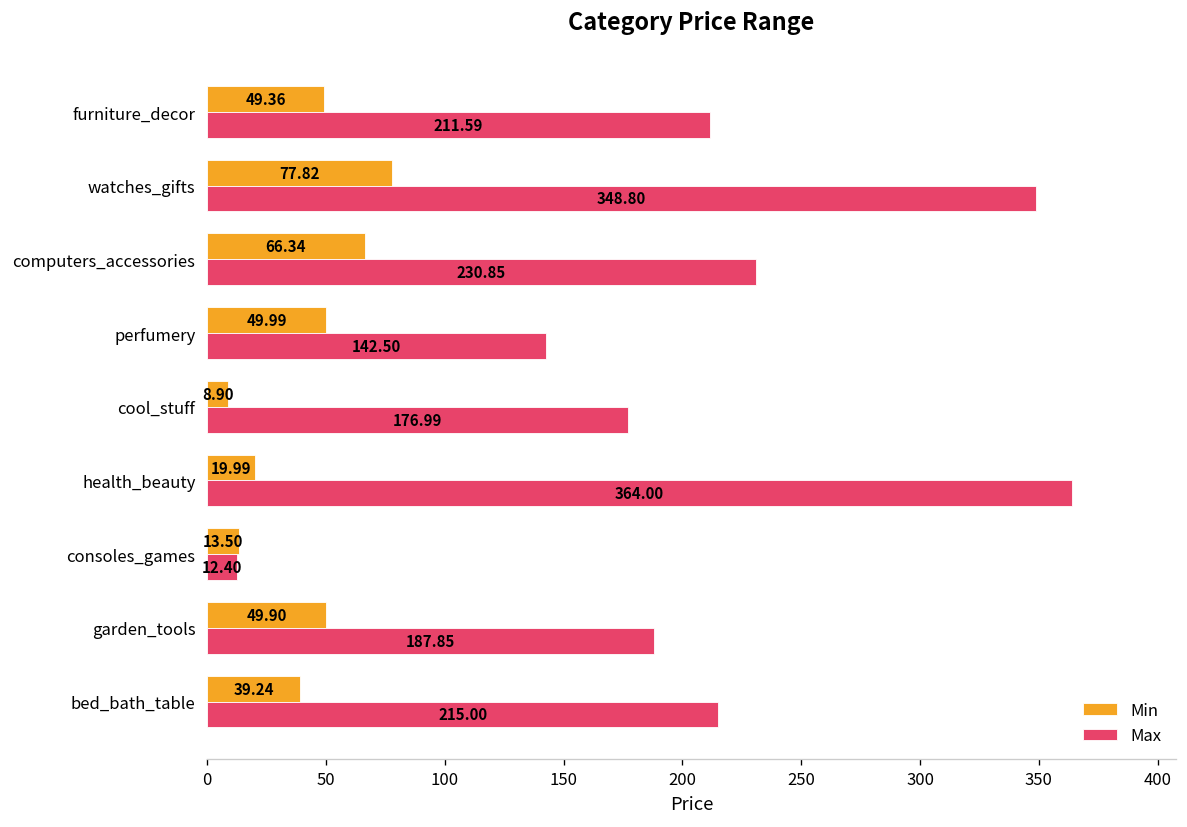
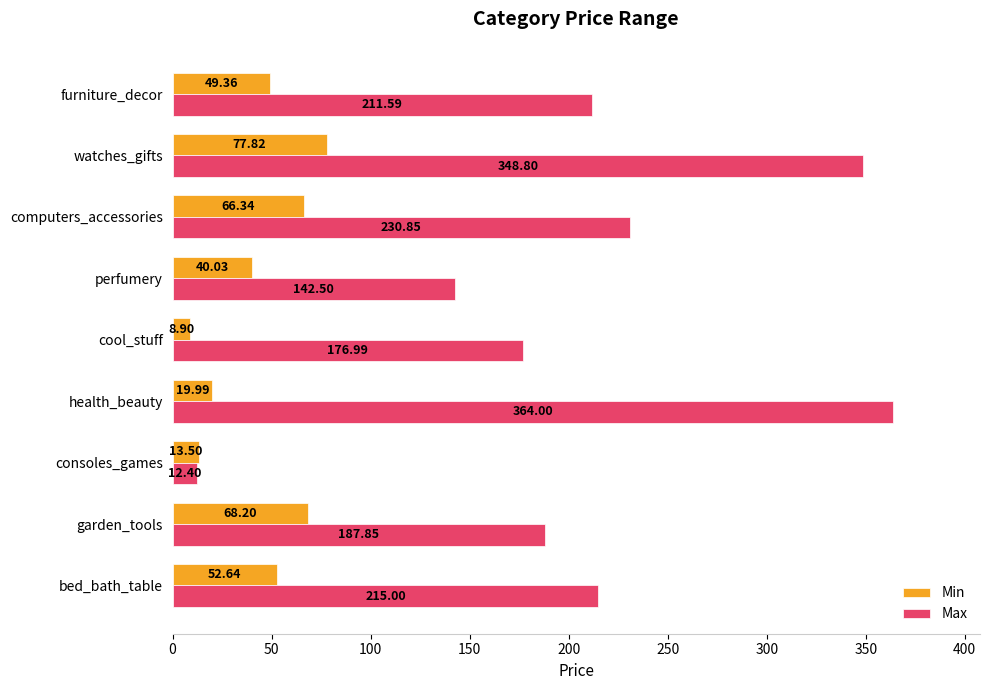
Min, perfumery: 49.99 -> 40.03
Min, garden_tools: 49.90 -> 68.20
Min, bed_bath_table: 39.24 -> 52.64
